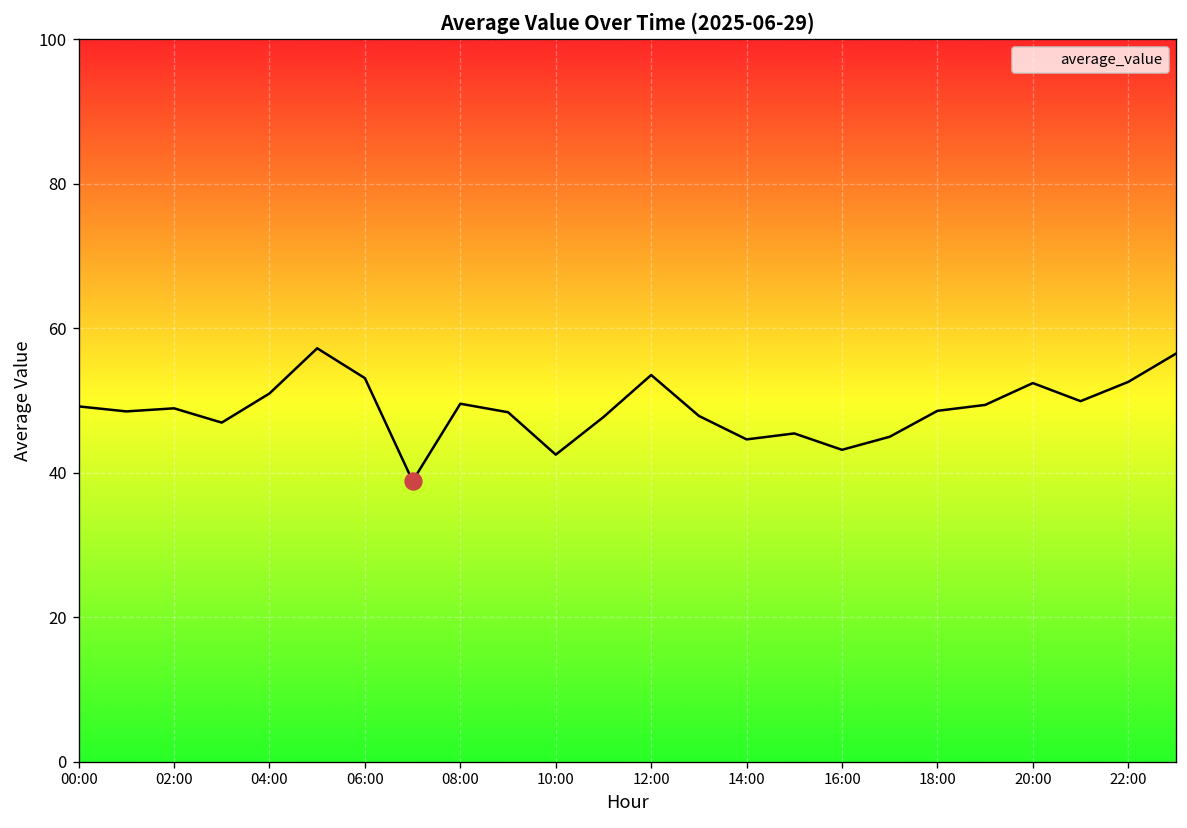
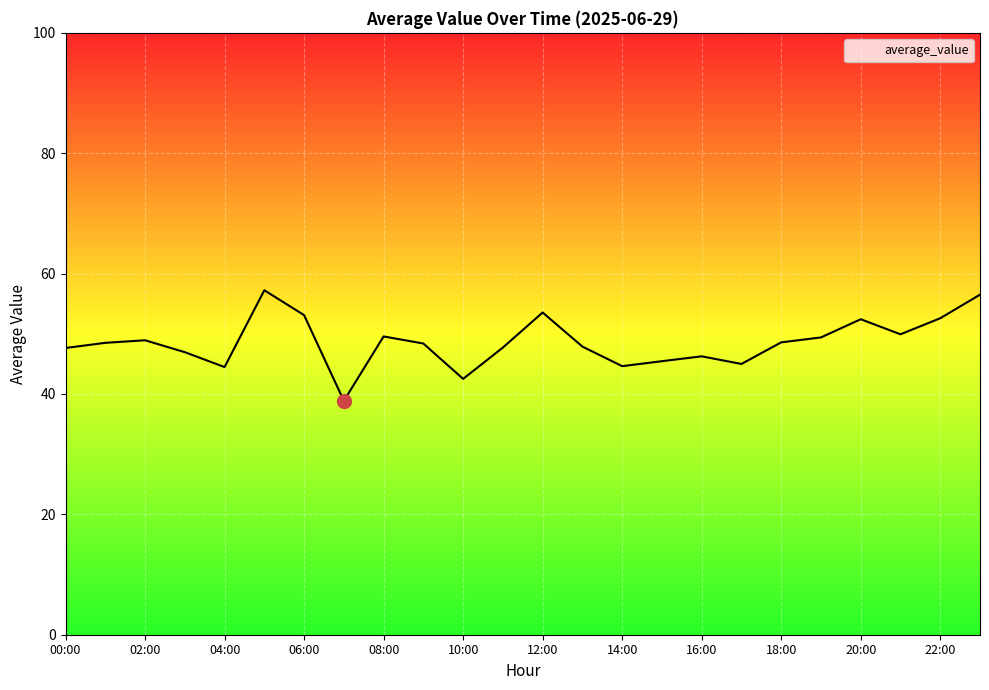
average_value, 00:00: 49 -> 48
average_value, 04:00: 51 -> 44
average_value, 16:00: 43 -> 46
